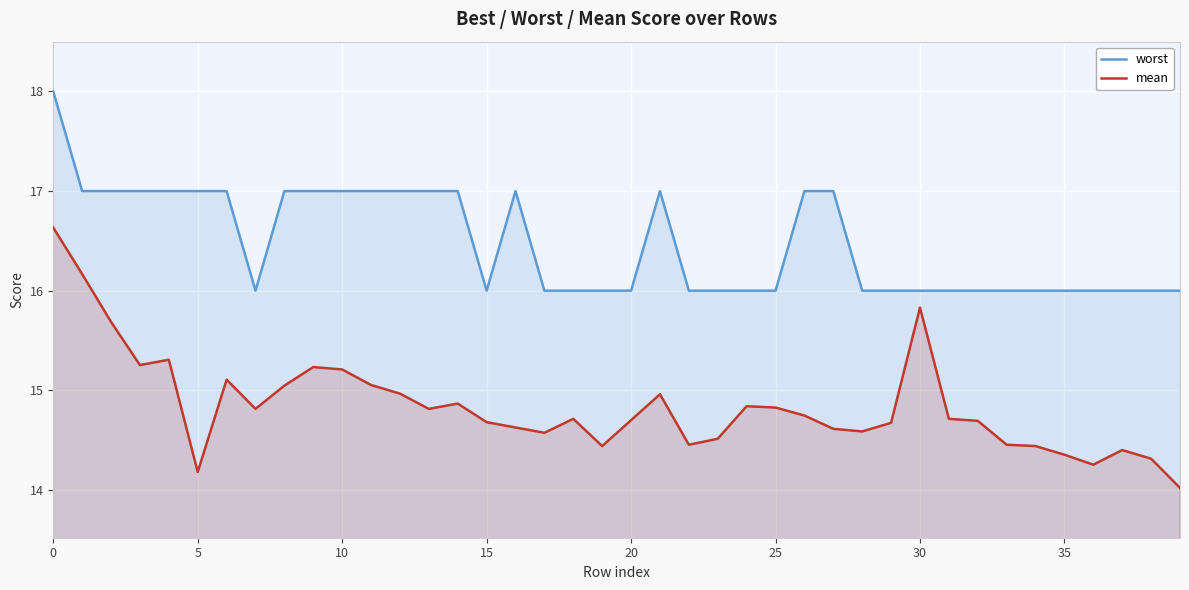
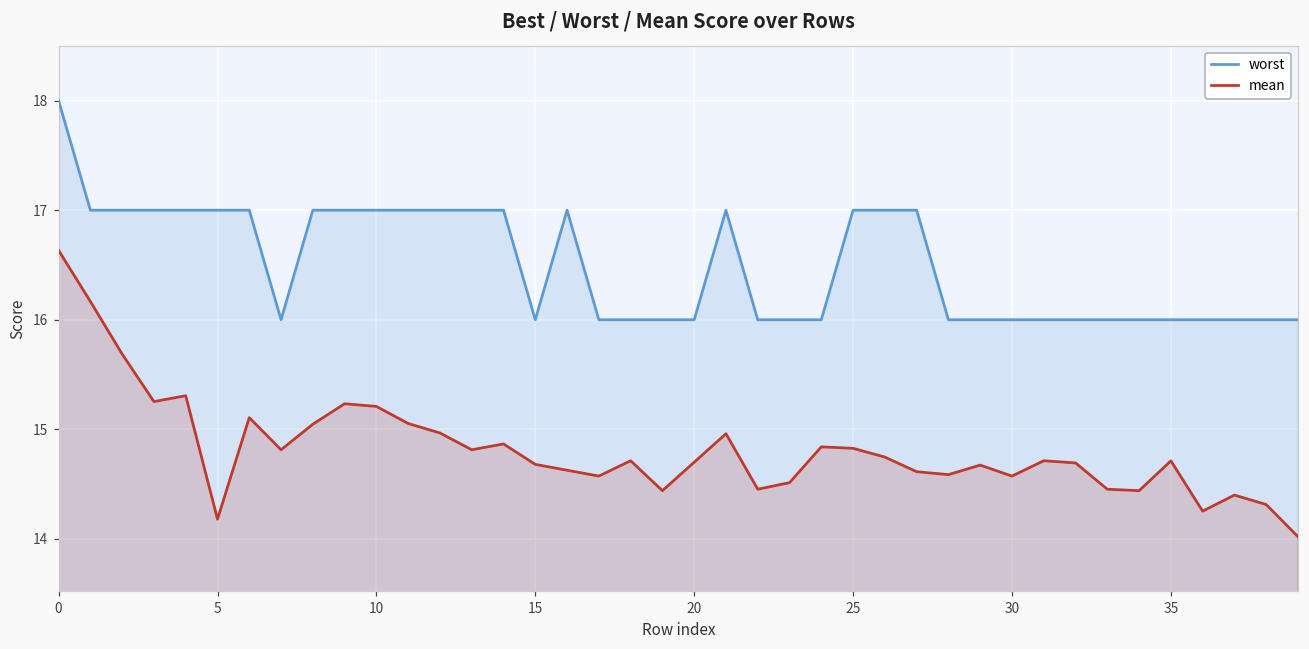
worst, 25: 16 -> 17
mean, 30: 15.8 -> 14.6
mean, 35: 14.4 -> 14.7
